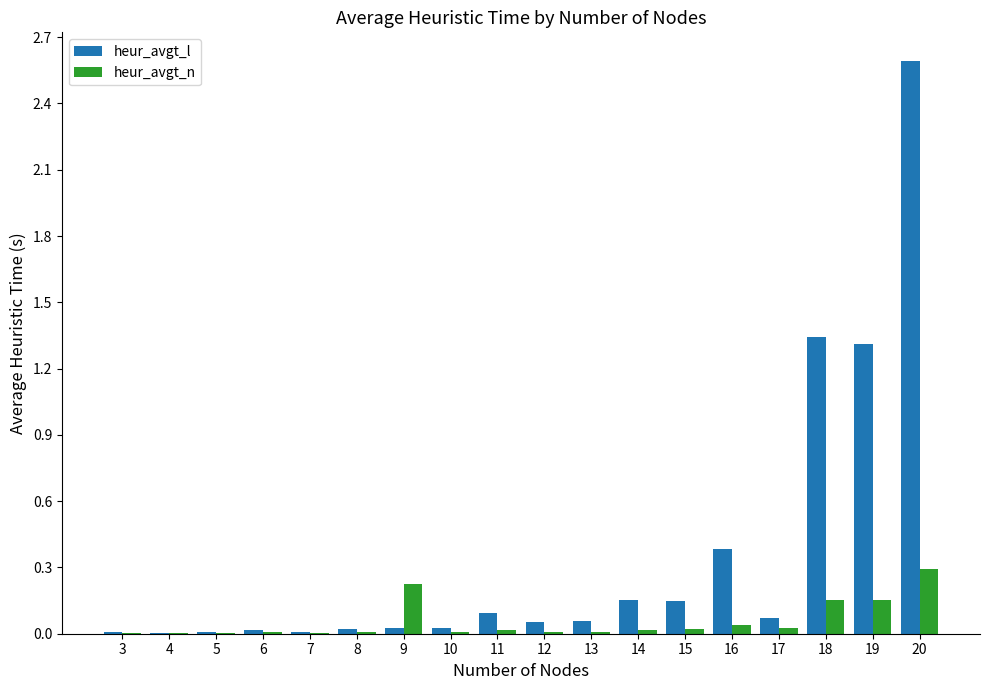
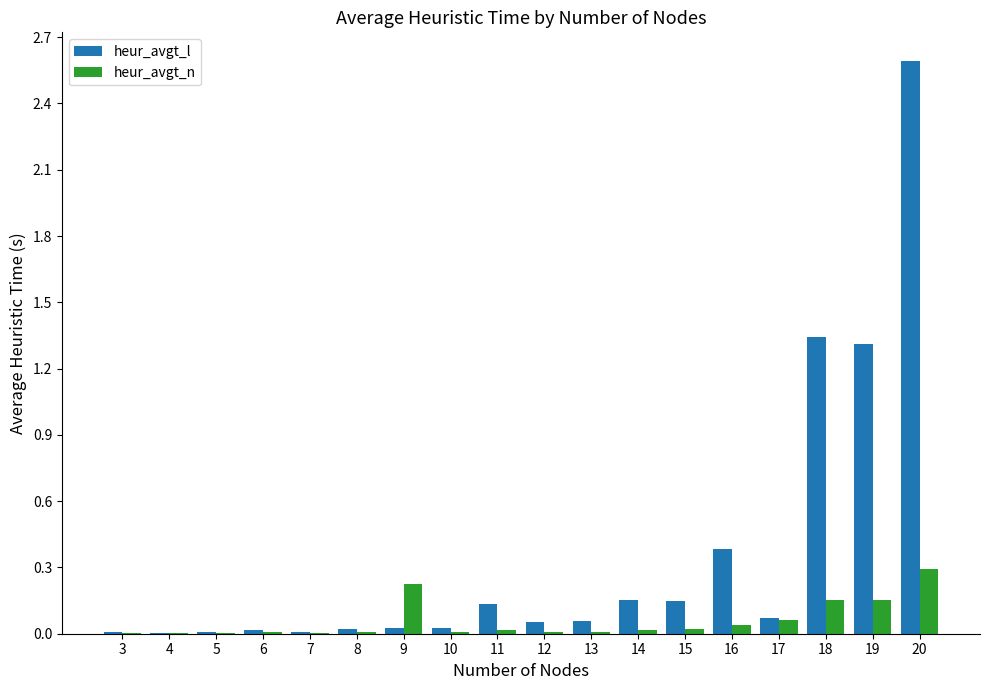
heur_avgt_l, 11: 0.09 -> 0.14
heur_avgt_n, 17: 0.02 -> 0.06
